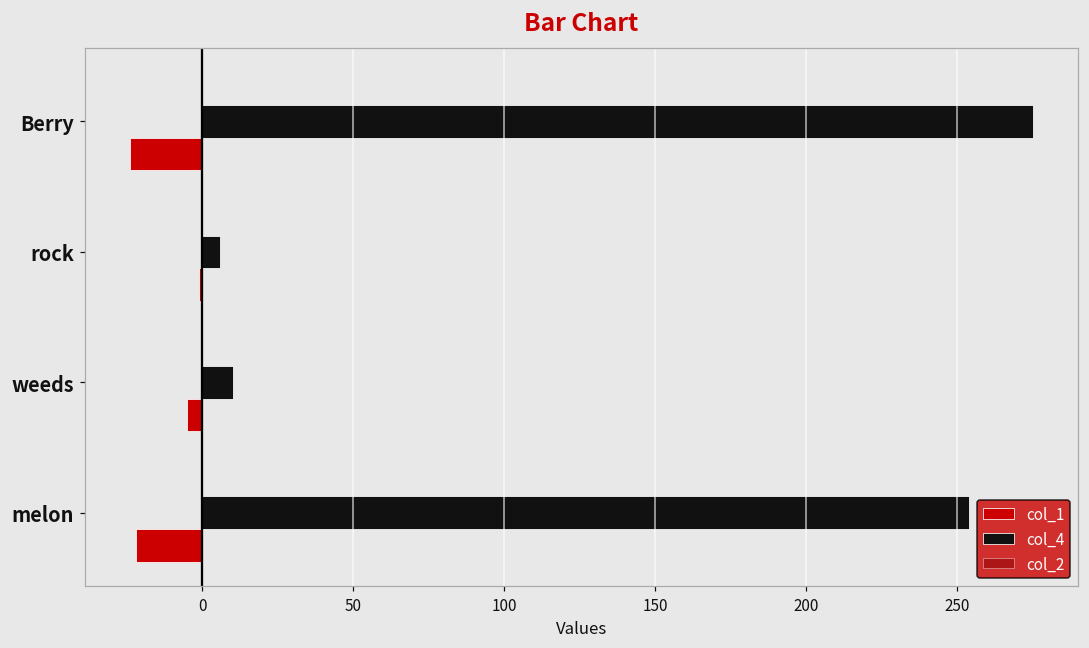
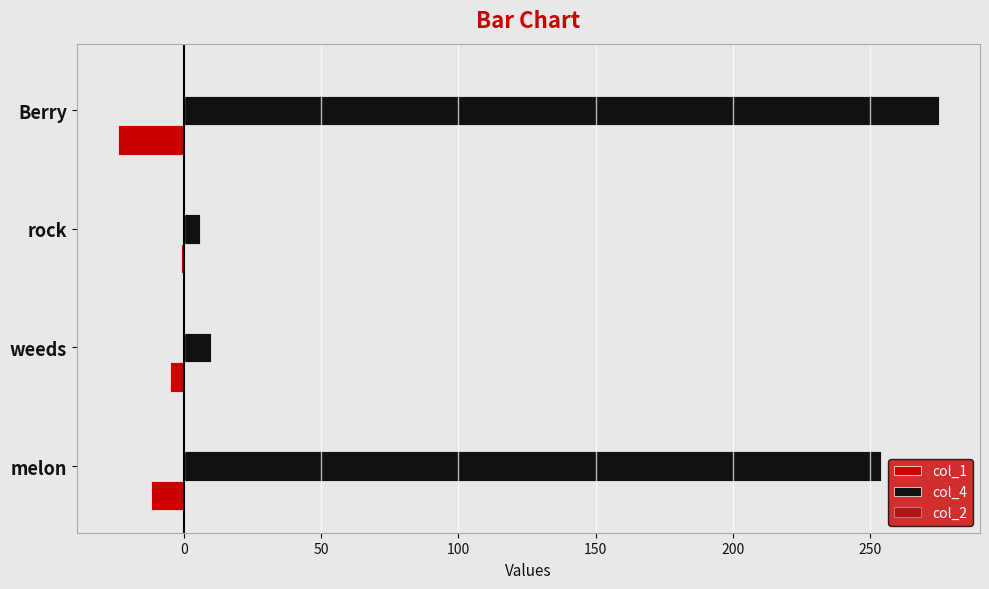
col_1, melon: -22 -> -12
